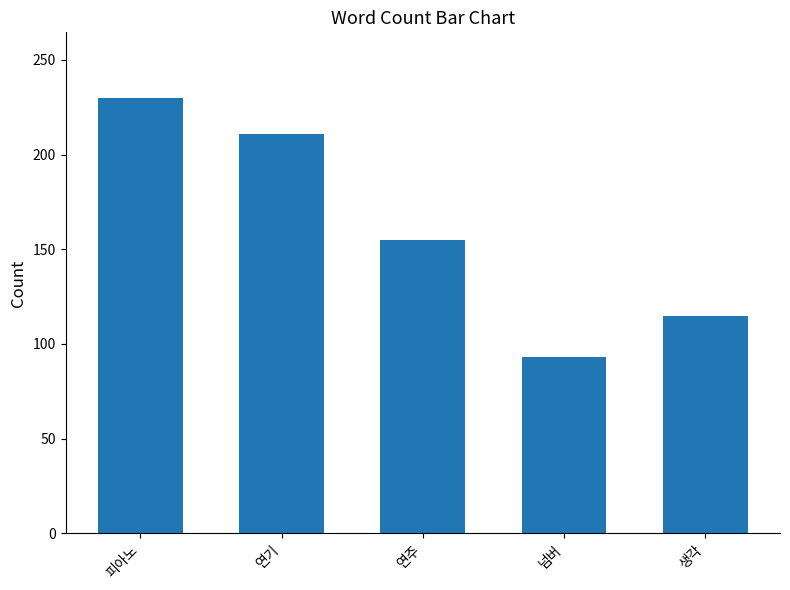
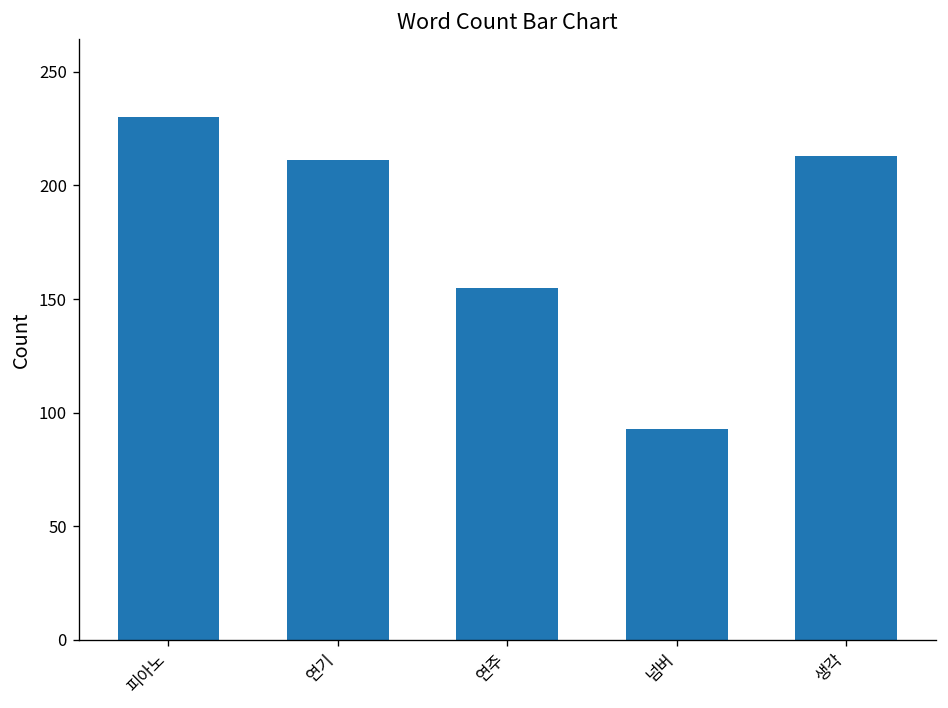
생각: 115 -> 213
